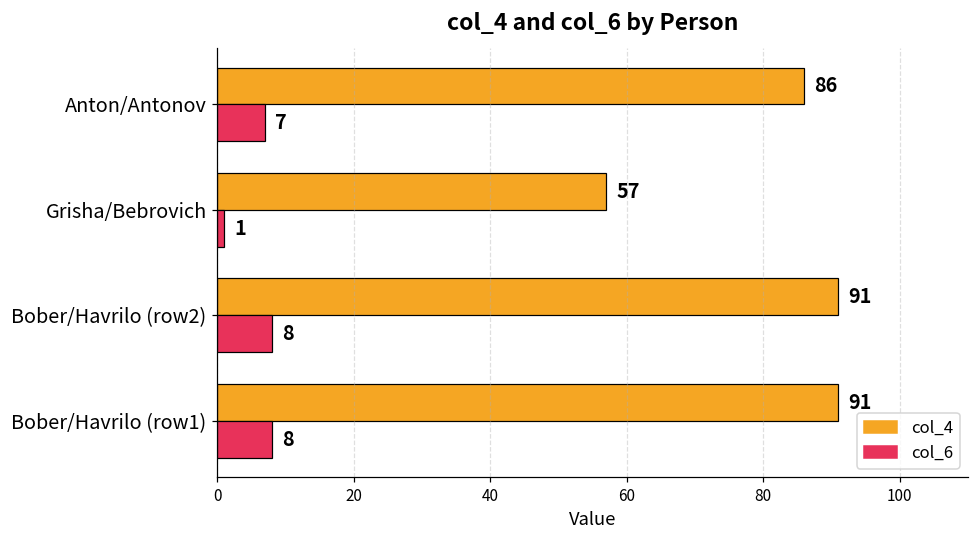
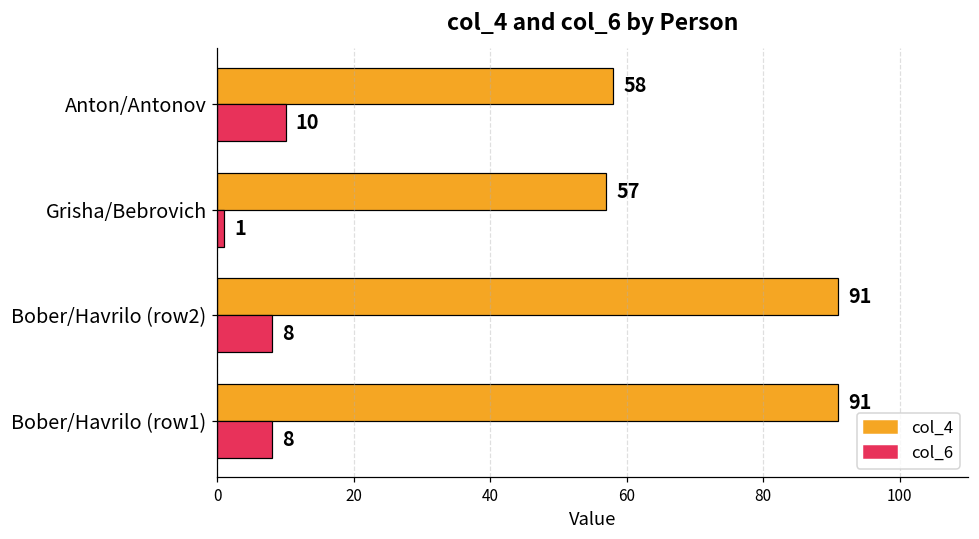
col_4, Anton/Antonov: 86 -> 58
col_6, Anton/Antonov: 7 -> 10
